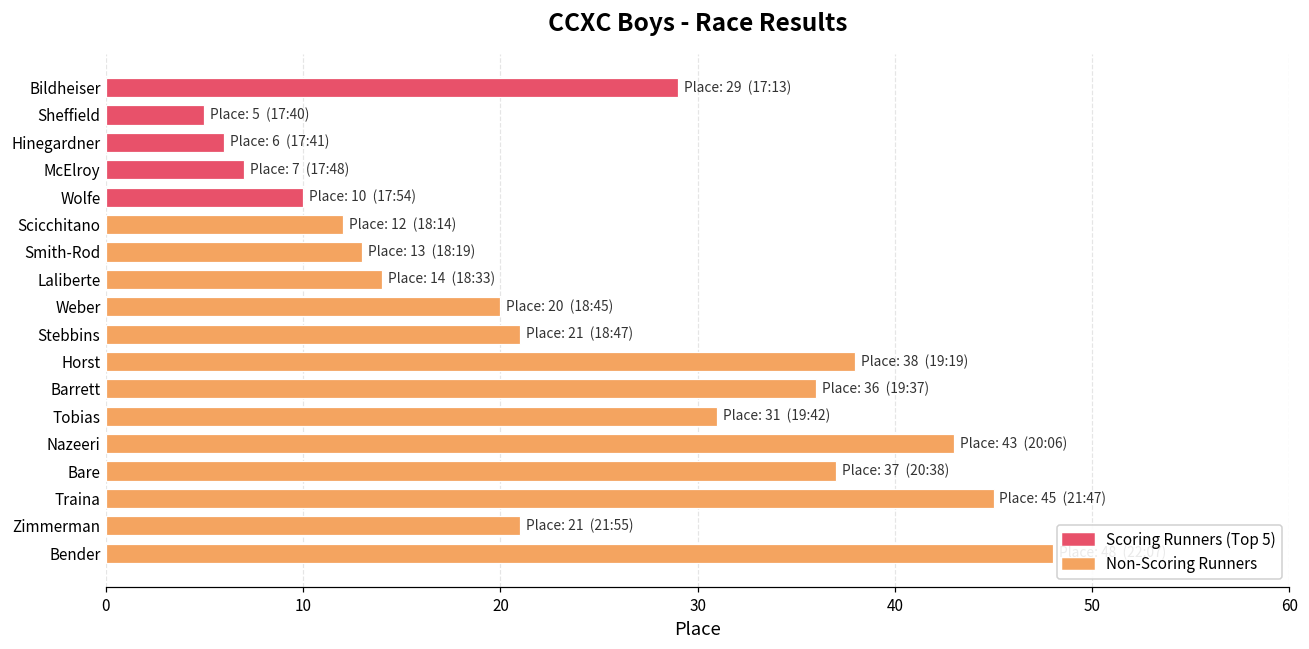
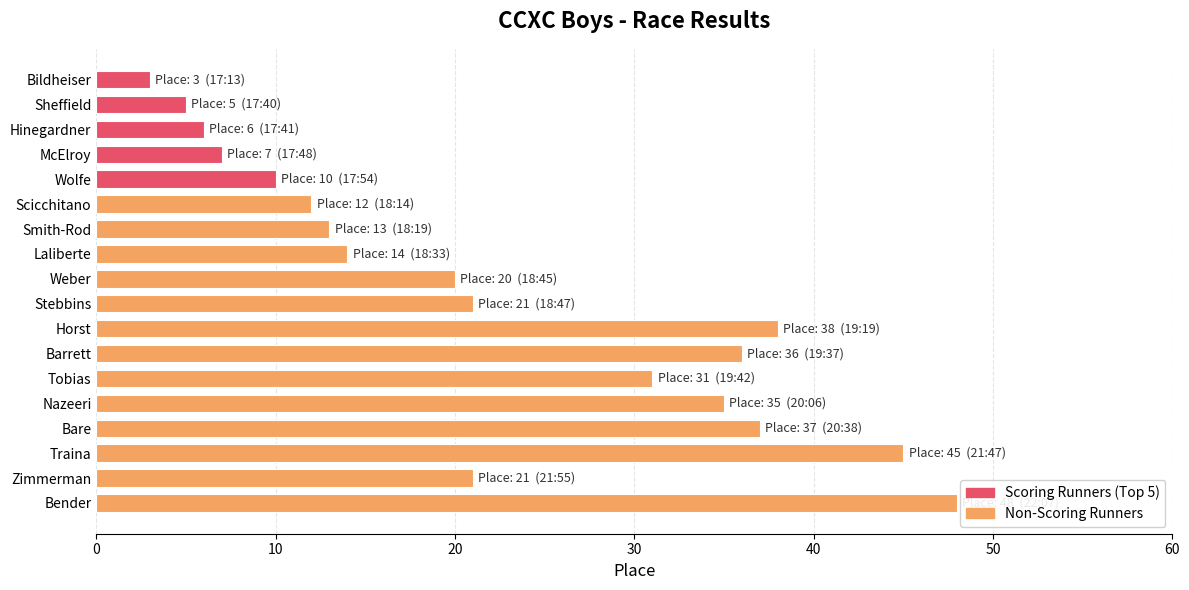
Bildheiser: 29 -> 3
Nazeeri: 43 -> 35
